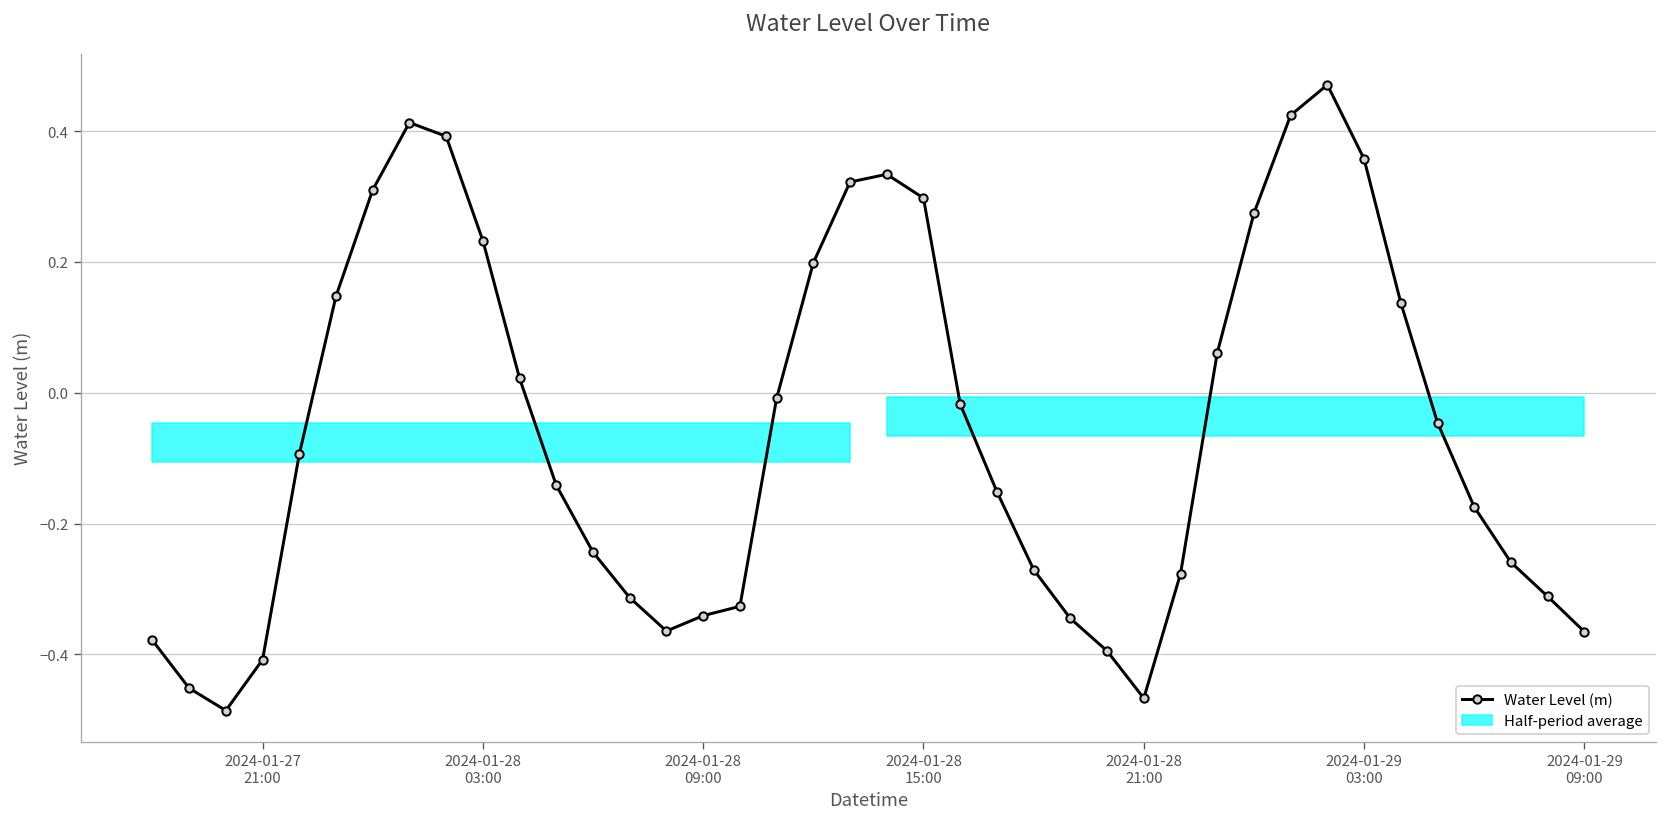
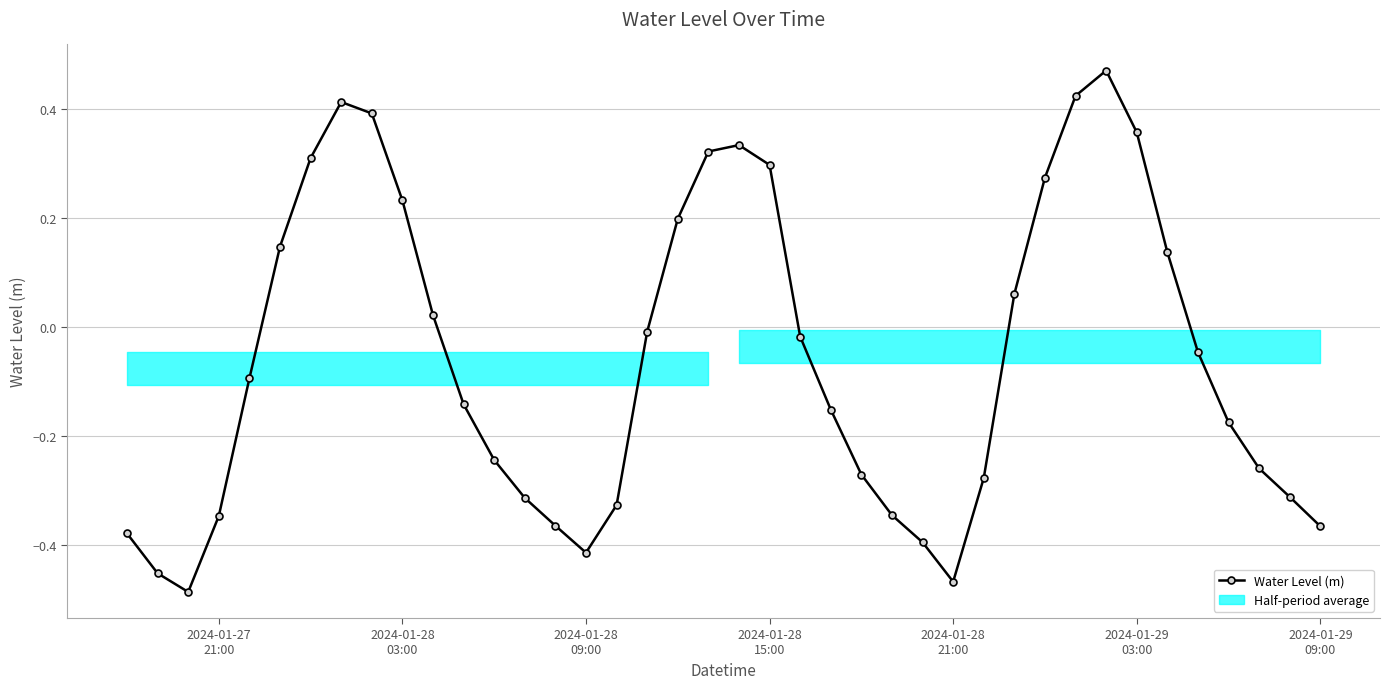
Water Level (m), 2024-01-27 21:00: -0.41 -> -0.35
Water Level (m), 2024-01-28 09:00: -0.34 -> -0.41
